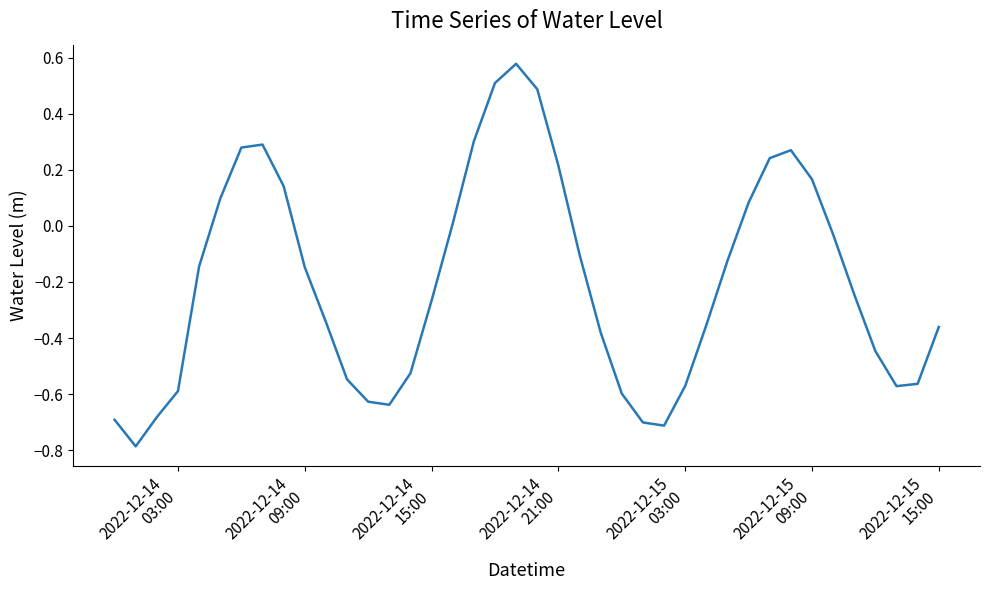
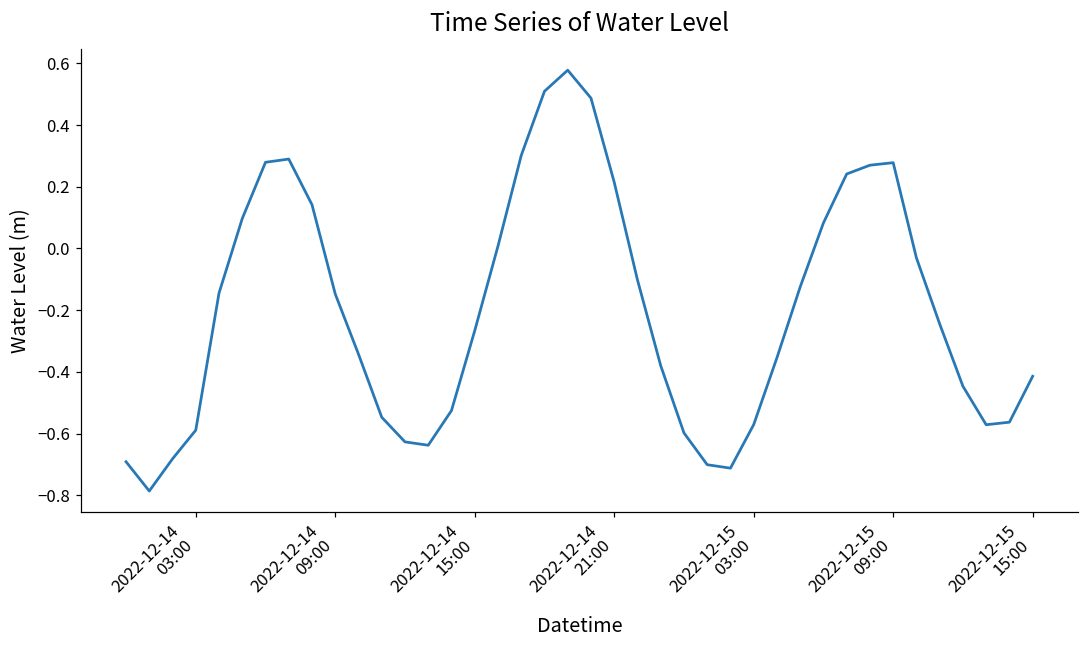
2022-12-15 09:00: 0.17 -> 0.28
2022-12-15 15:00: -0.36 -> -0.41
